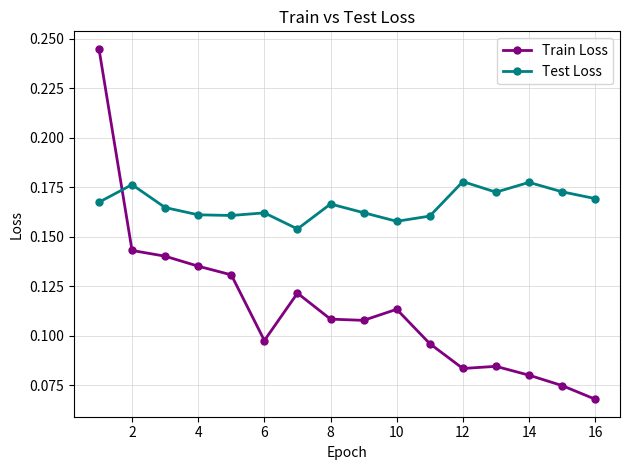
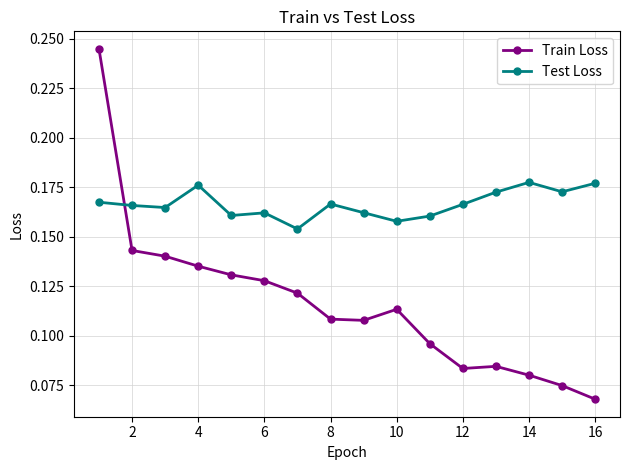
Test Loss, 2: 0.176 -> 0.166
Test Loss, 4: 0.161 -> 0.176
Train Loss, 6: 0.098 -> 0.128
Test Loss, 12: 0.178 -> 0.166
Test Loss, 16: 0.169 -> 0.177
